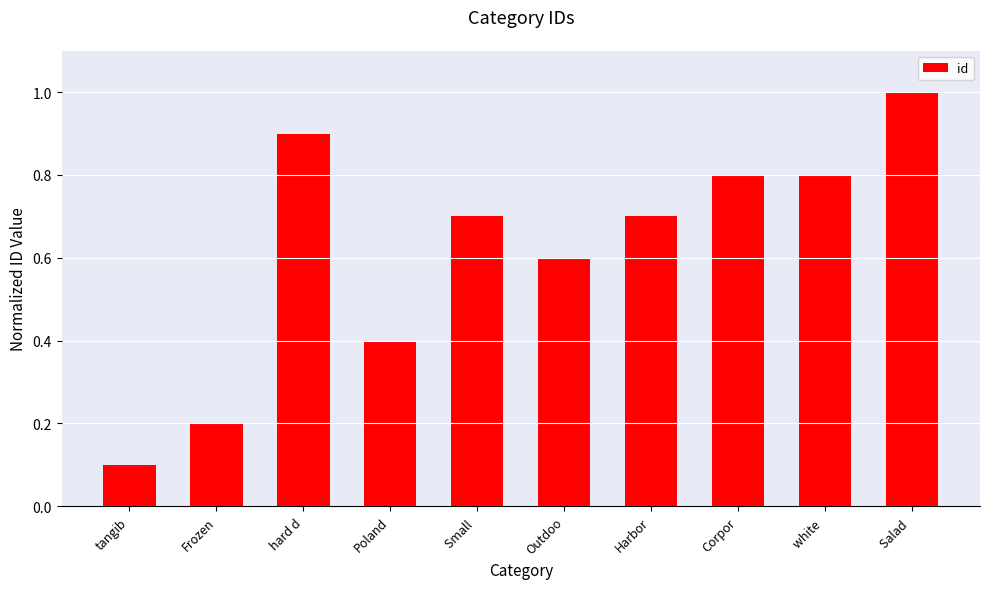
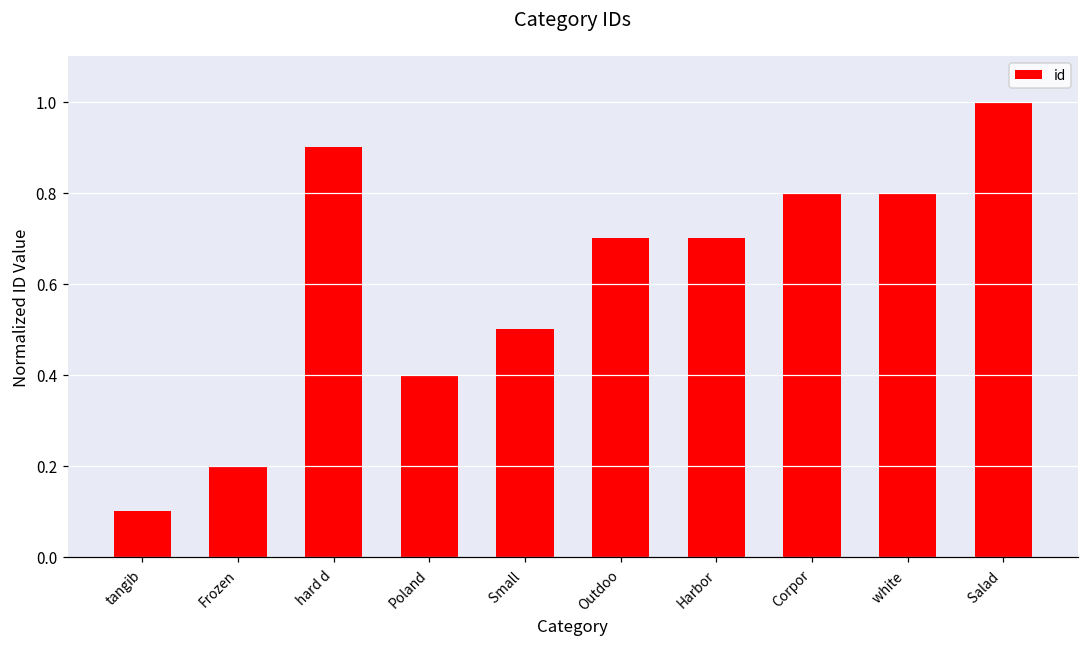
Small: 0.70 -> 0.50
Outdoo: 0.60 -> 0.70
